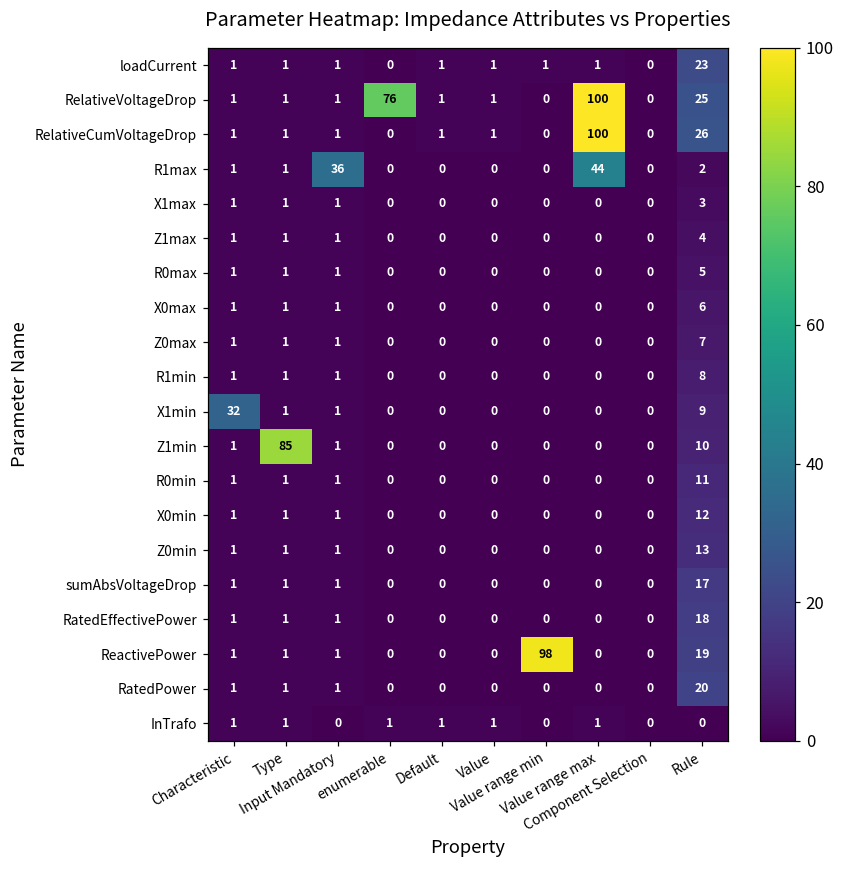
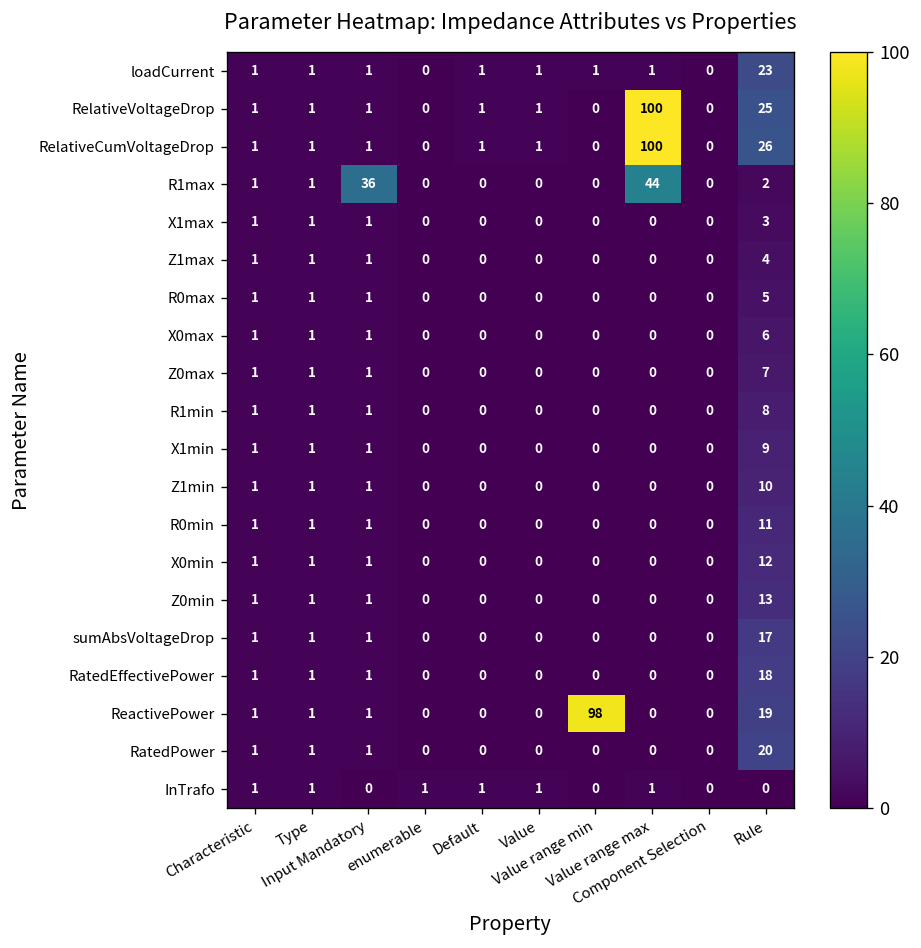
RelativeVoltageDrop, enumerable: 76 -> 0
X1min, Characteristic: 32 -> 1
Z1min, Type: 85 -> 1
